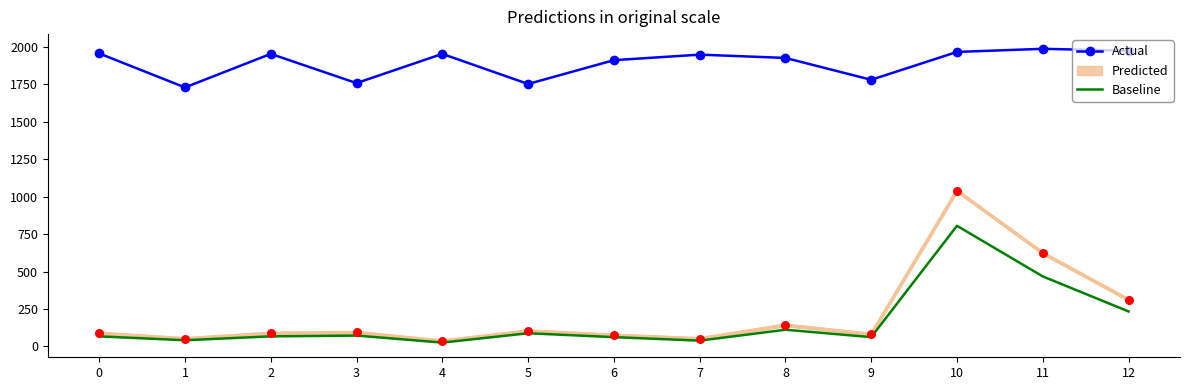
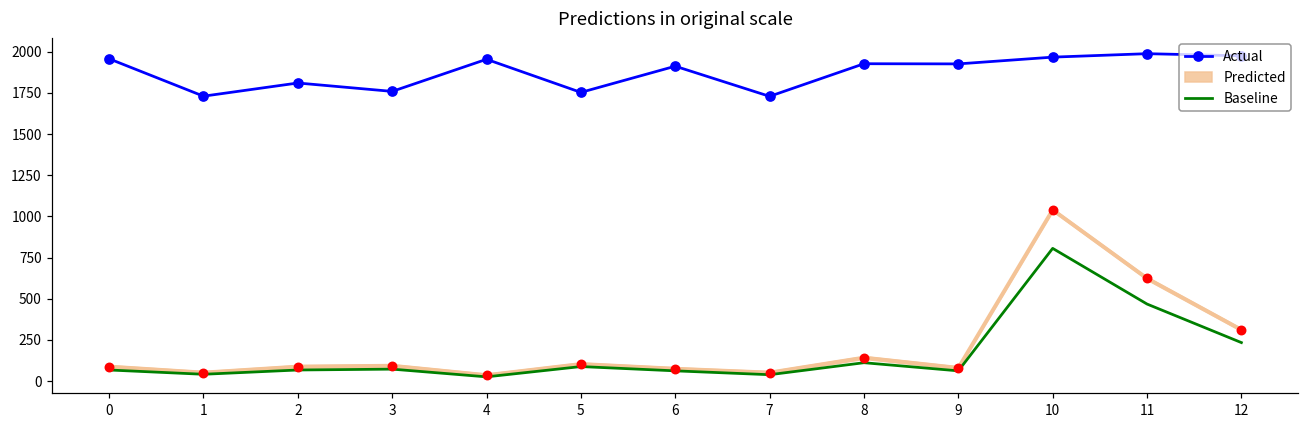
Actual, 2: 1950 -> 1810
Actual, 7: 1950 -> 1730
Actual, 9: 1780 -> 1930
